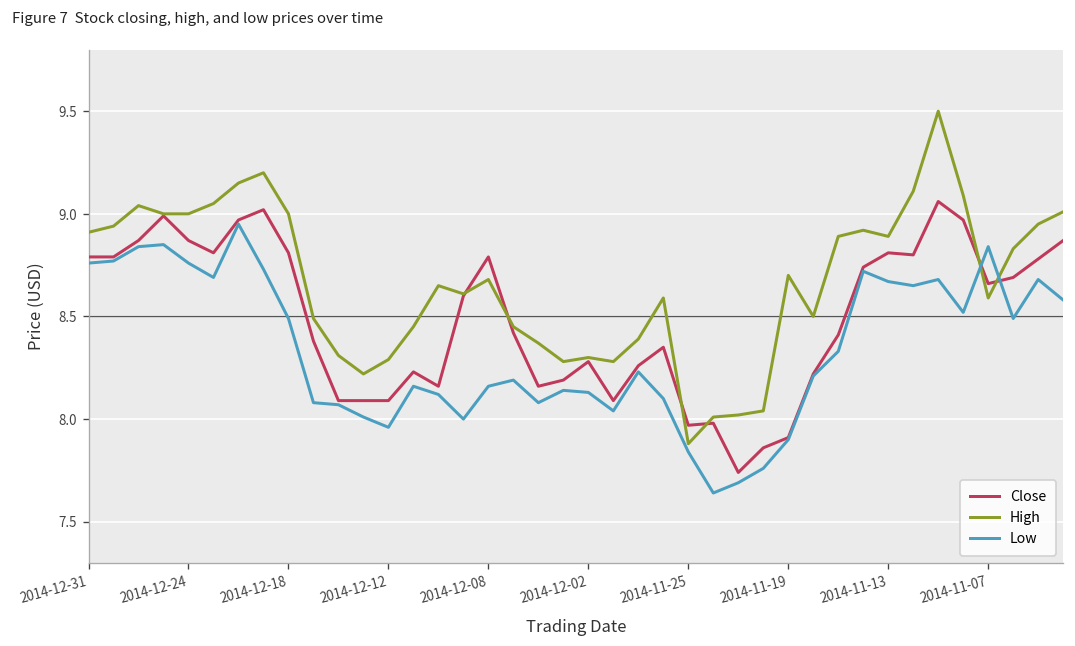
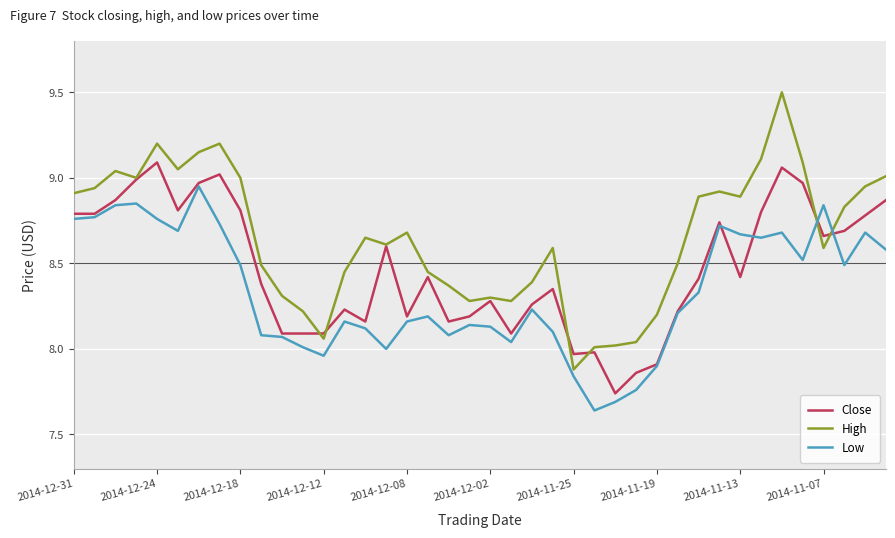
Close, 2014-12-24: 8.87 -> 9.09
High, 2014-12-24: 9.0 -> 9.2
High, 2014-12-12: 8.29 -> 8.06
Close, 2014-12-08: 8.79 -> 8.19
High, 2014-11-19: 8.7 -> 8.2
Close, 2014-11-13: 8.81 -> 8.42
